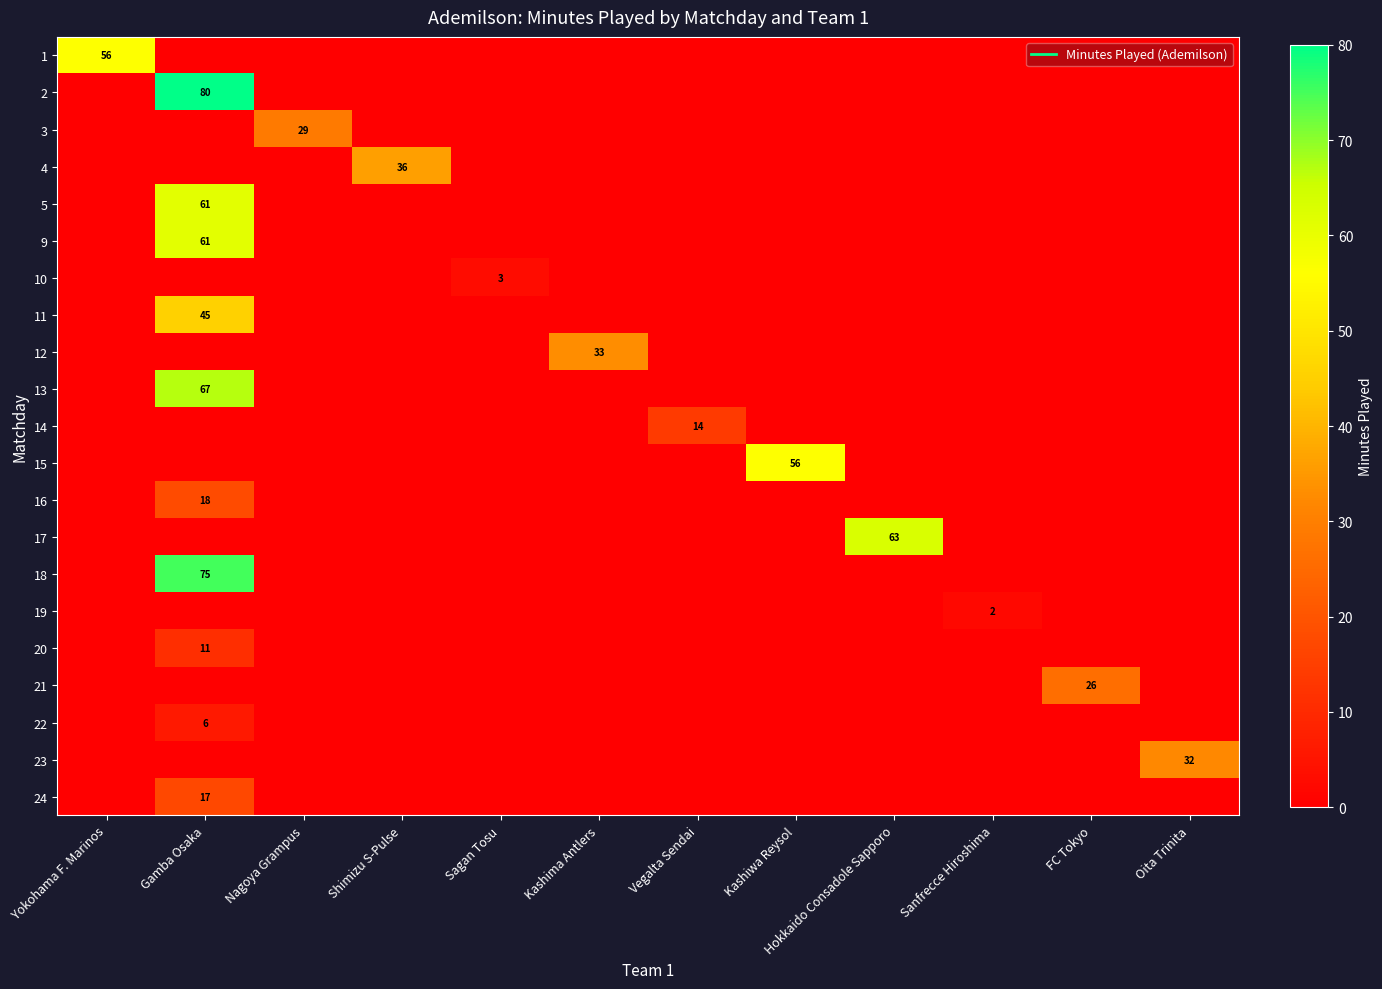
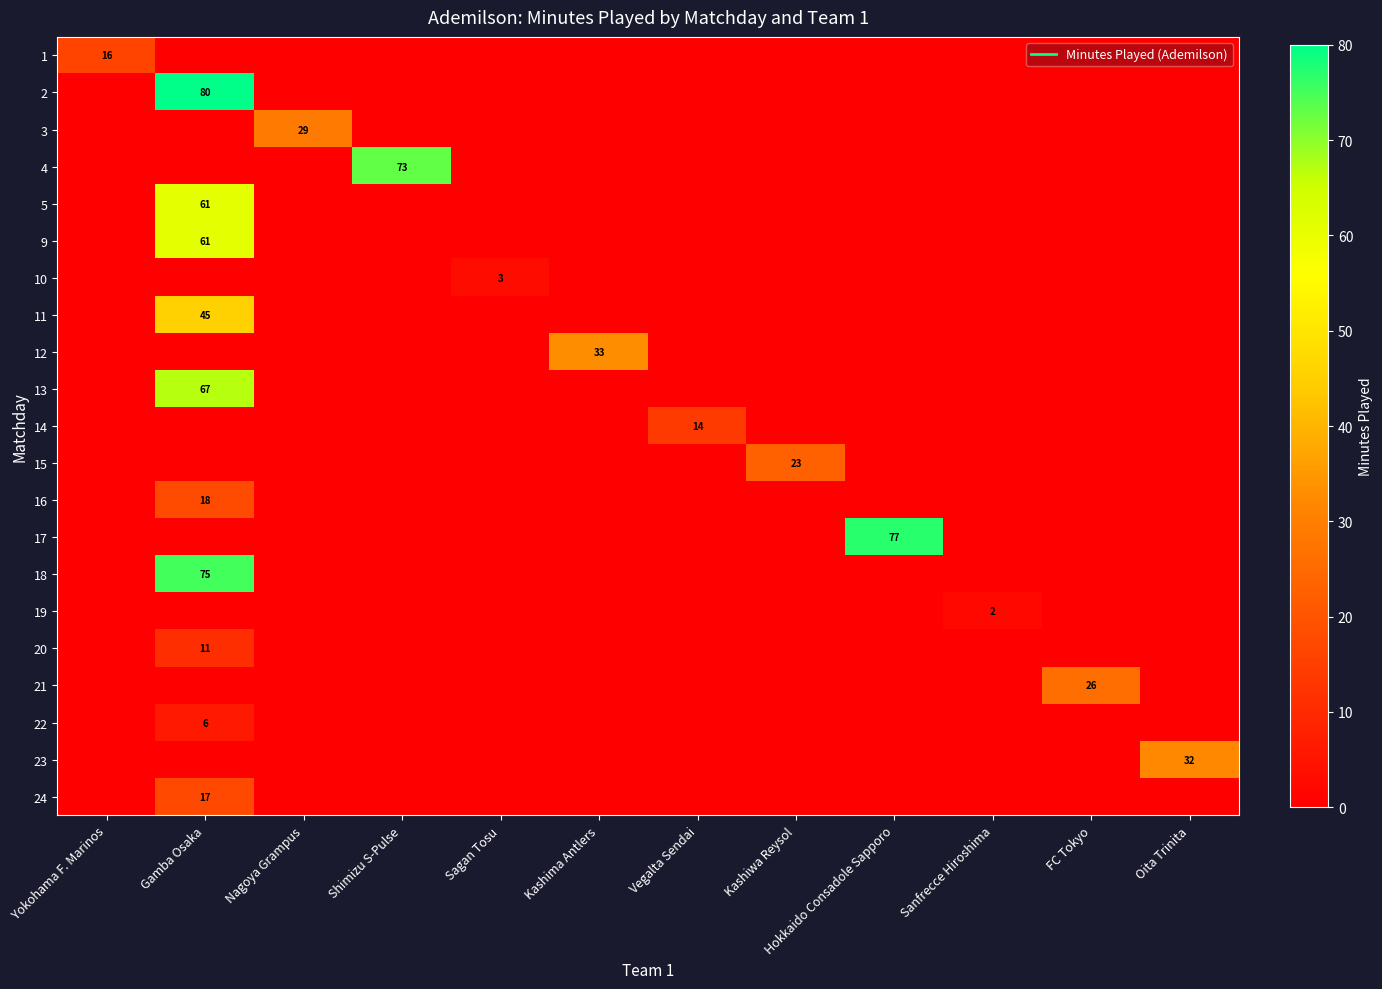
1, Yokohama F. Marinos: 56 -> 16
4, Shimizu S-Pulse: 36 -> 73
15, Kashiwa Reysol: 56 -> 23
17, Hokkaido Consadole Sapporo: 63 -> 77
